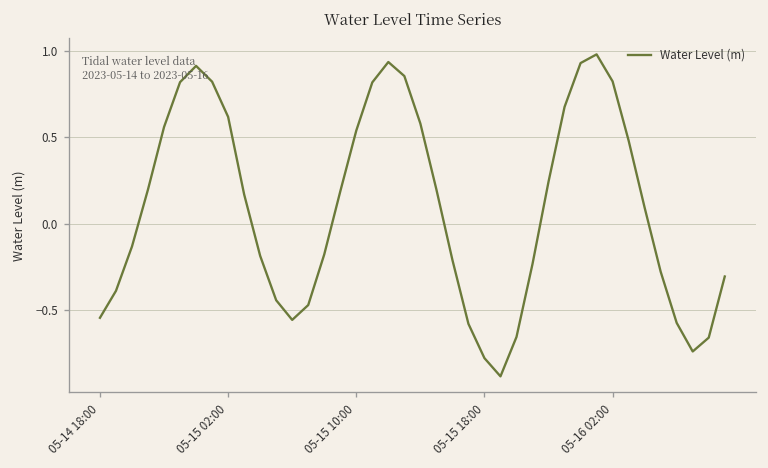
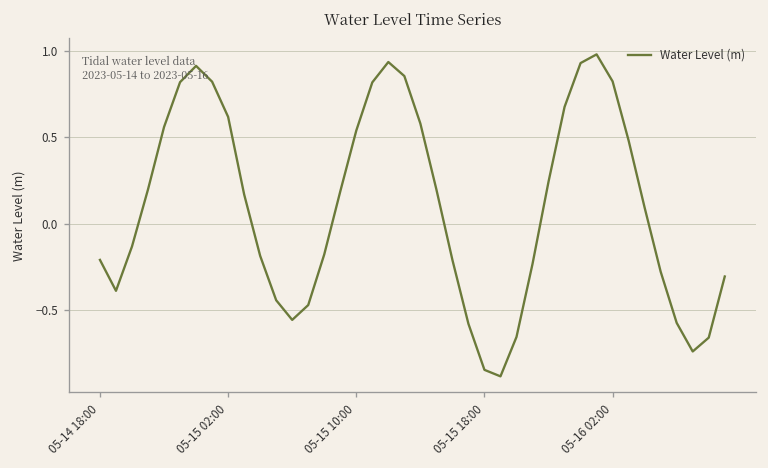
05-14 18:00: -0.54 -> -0.21
05-15 18:00: -0.78 -> -0.84
